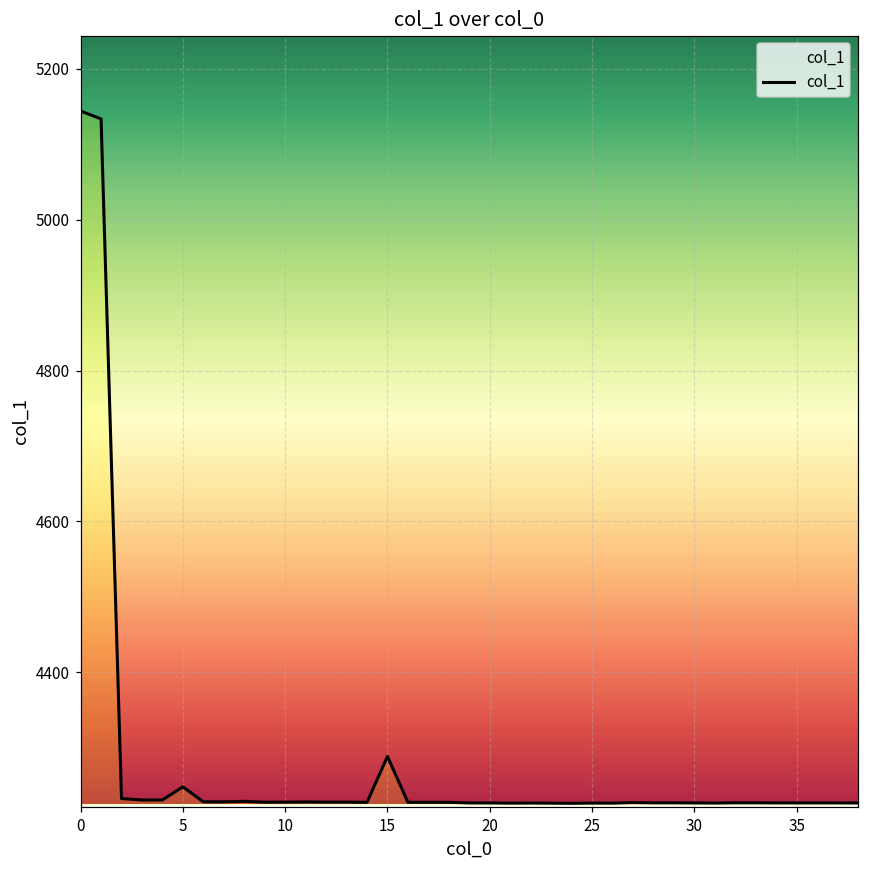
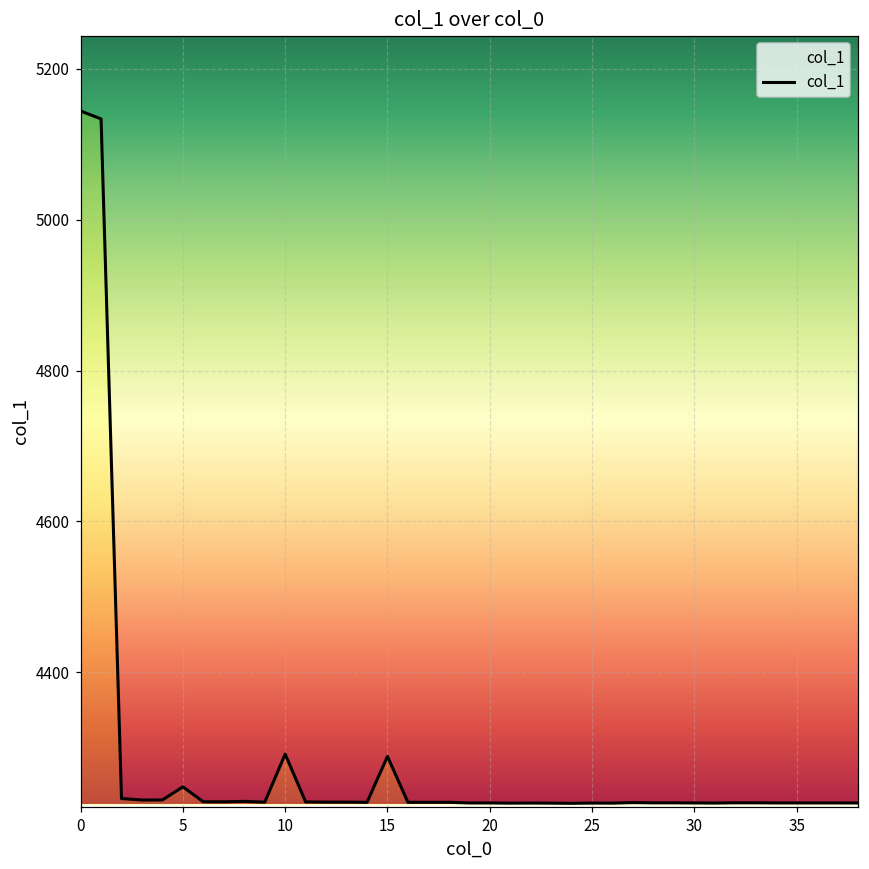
10: 4230 -> 4290
